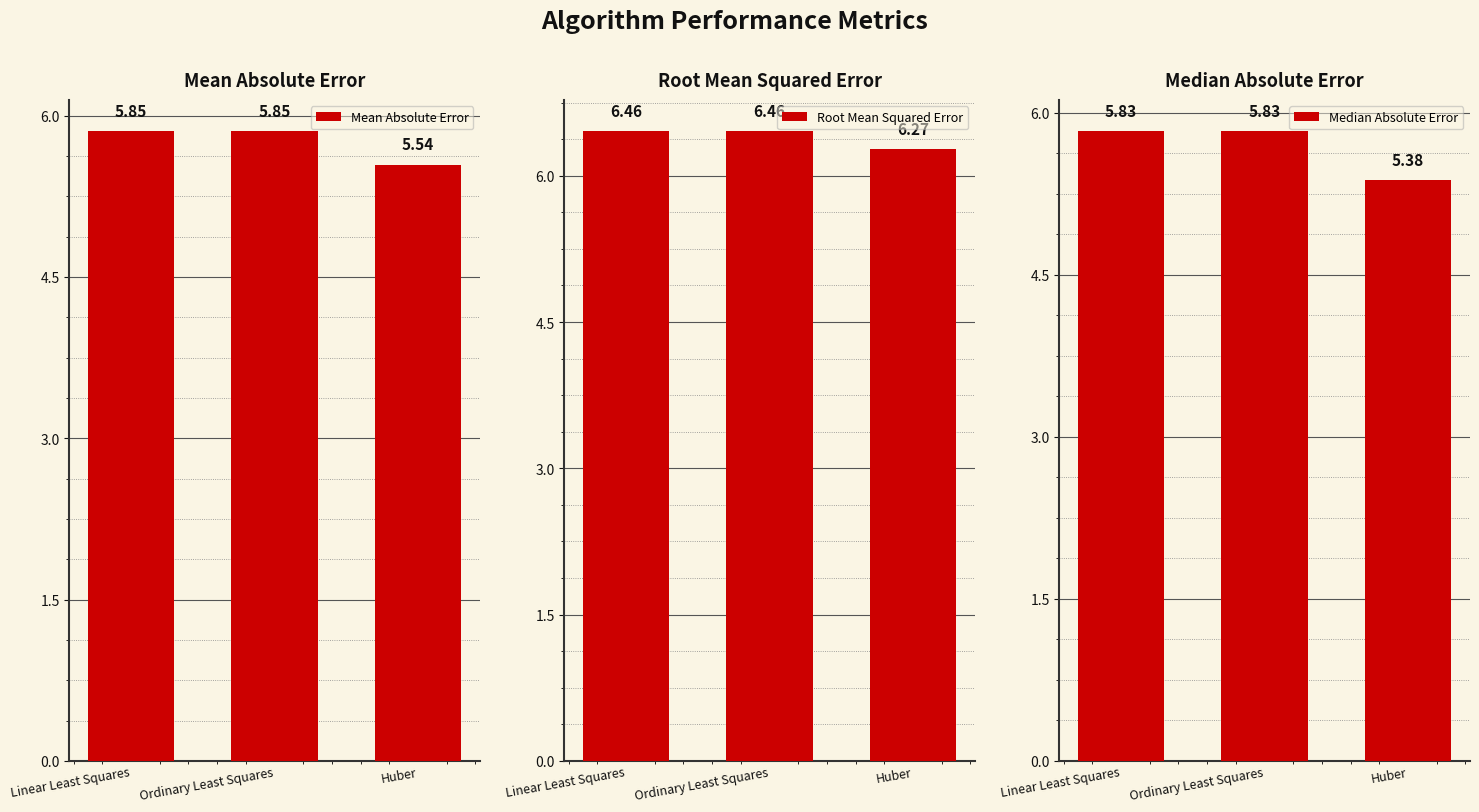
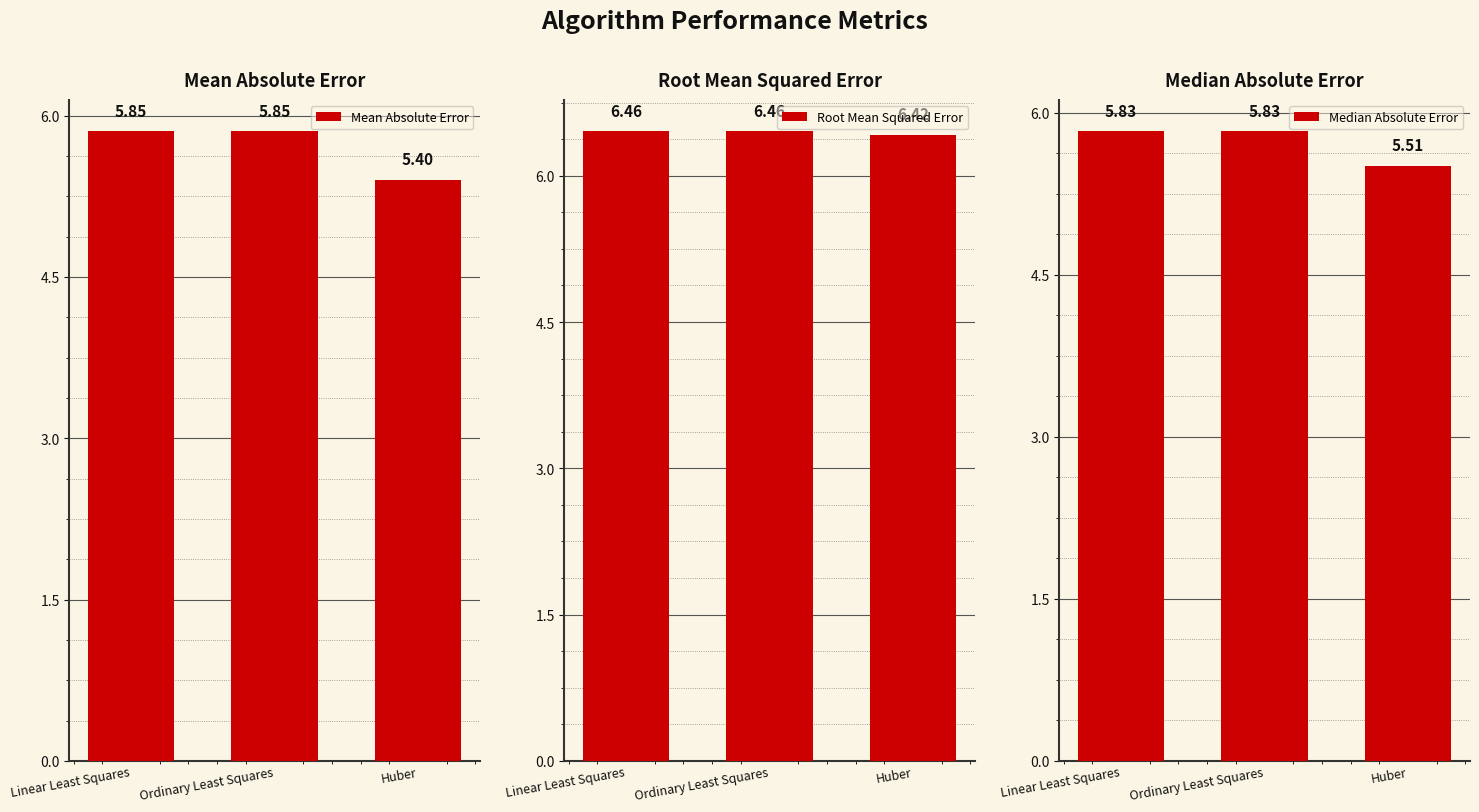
Mean Absolute Error, Huber: 5.54 -> 5.40
Root Mean Squared Error, Huber: 6.3 -> 6.4
Median Absolute Error, Huber: 5.38 -> 5.51
